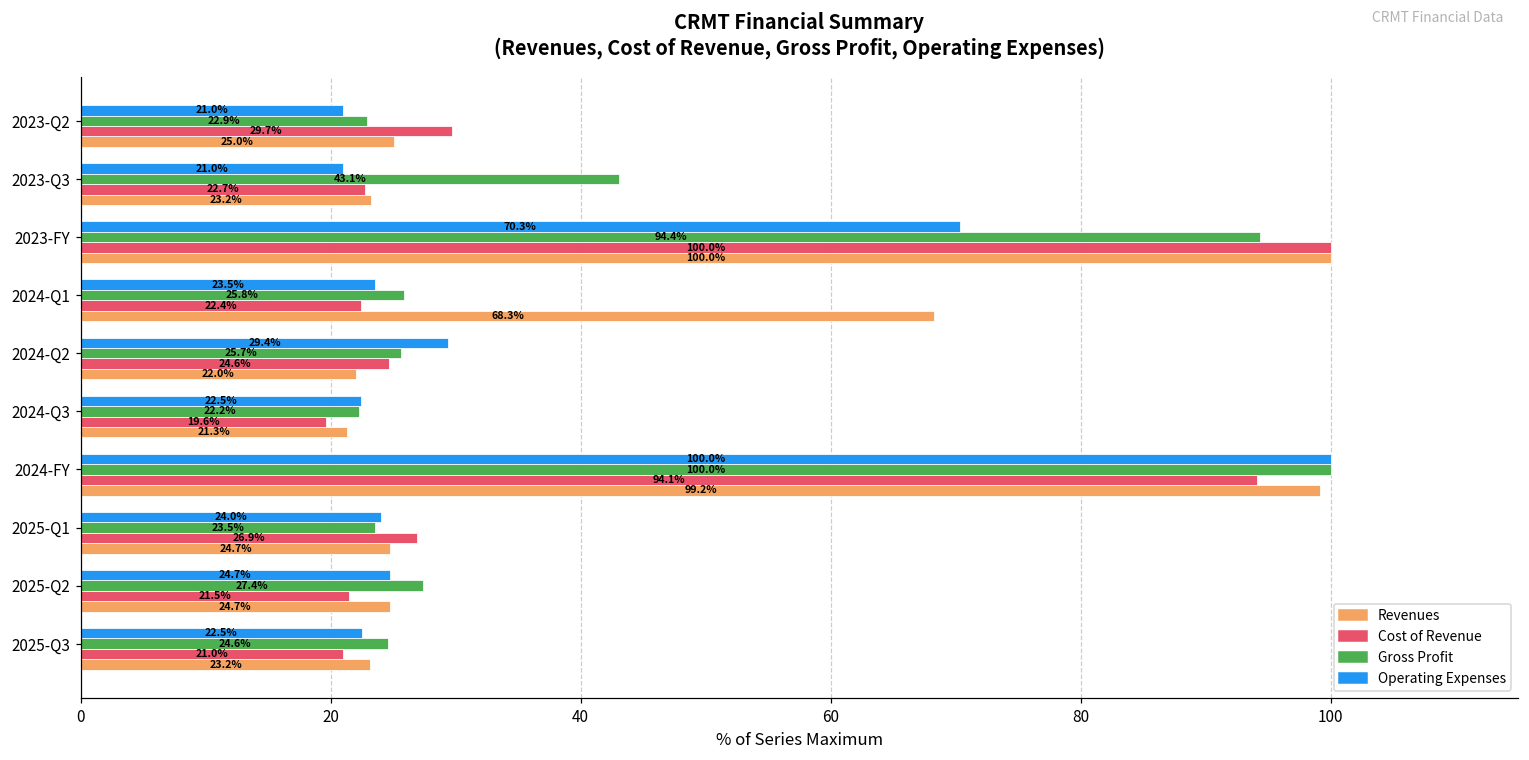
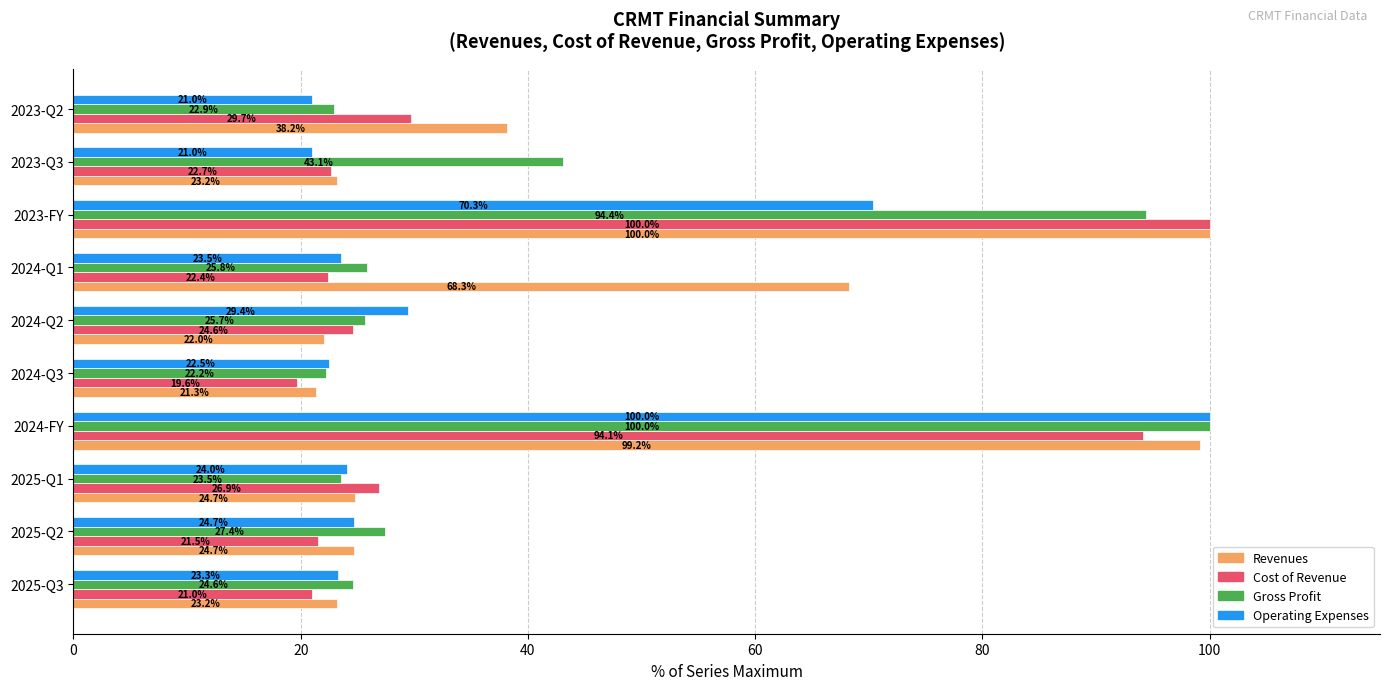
Revenues, 2023-Q2: 25.0% -> 38.2%
Operating Expenses, 2025-Q3: 22.5% -> 23.3%
